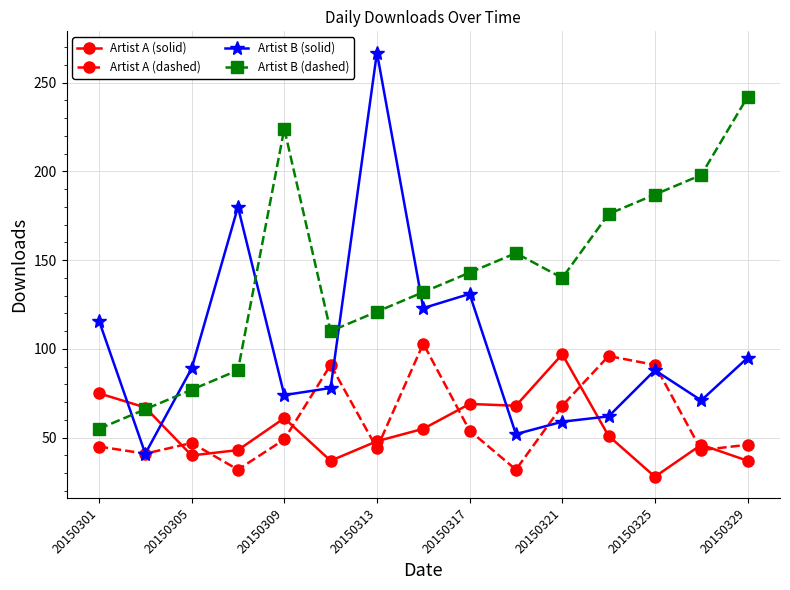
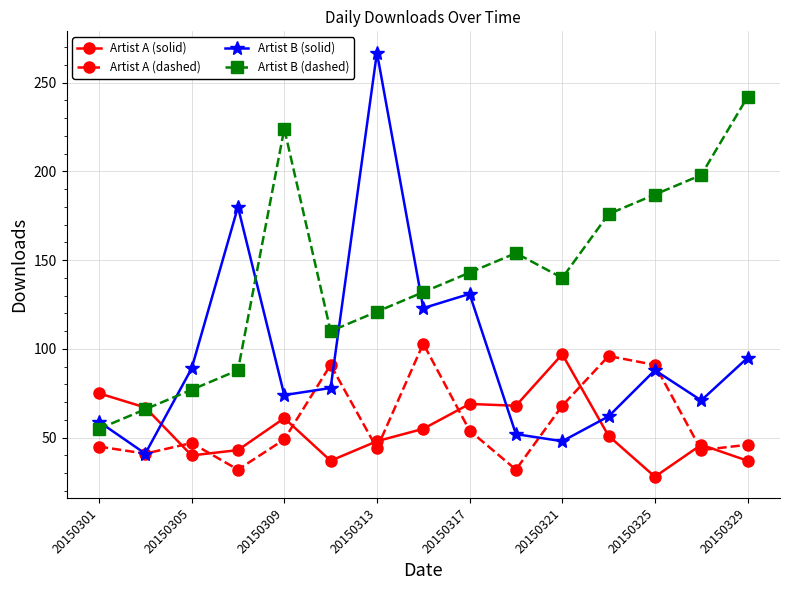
Artist B (solid), 20150301: 116 -> 59
Artist B (solid), 20150321: 59 -> 48
